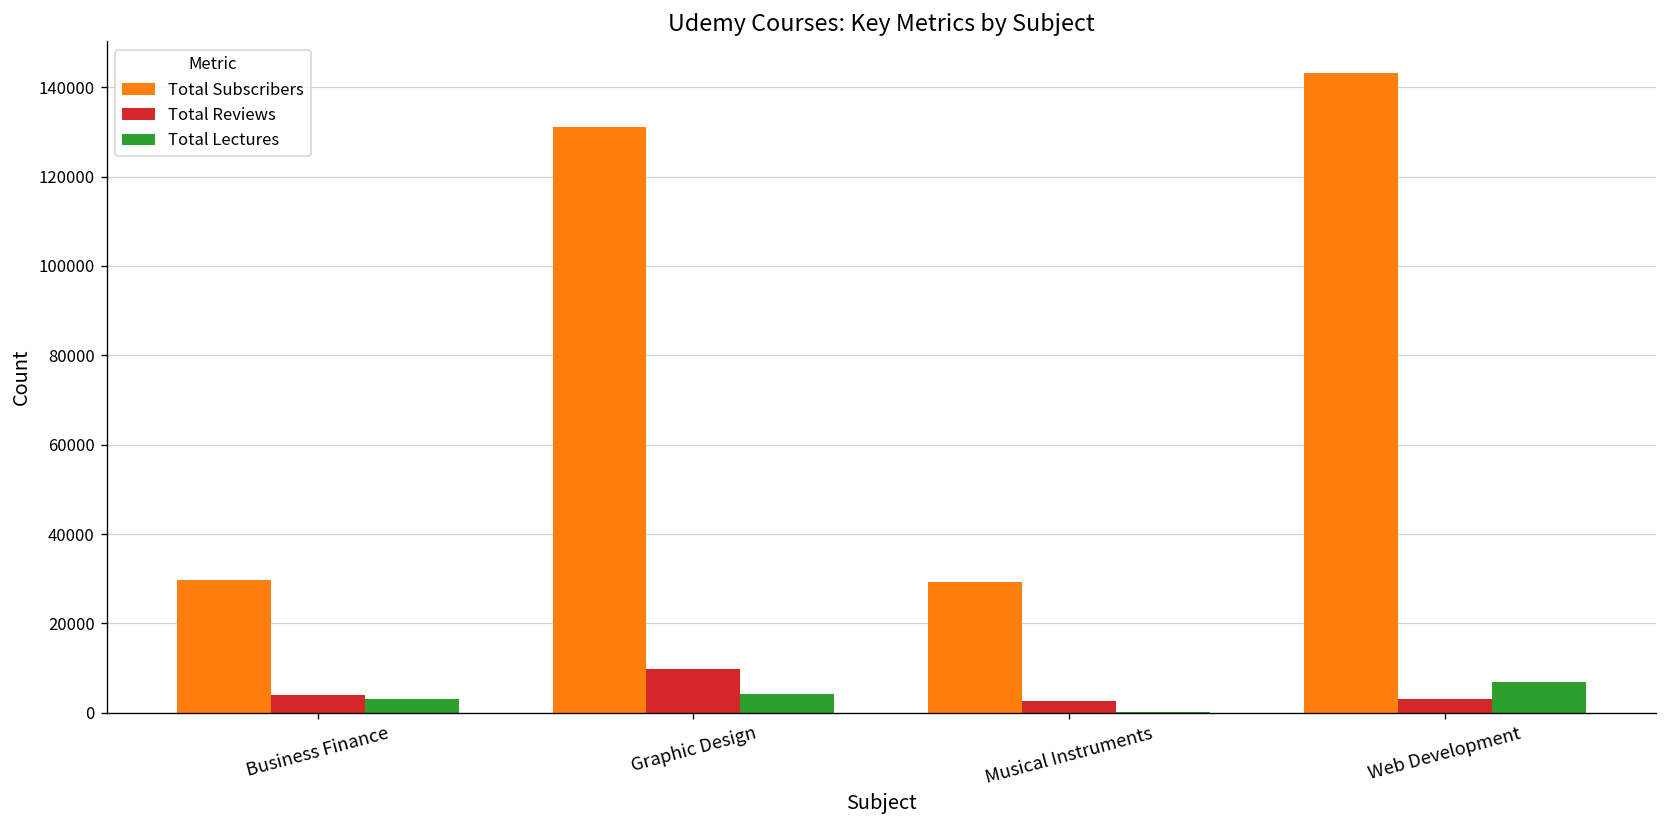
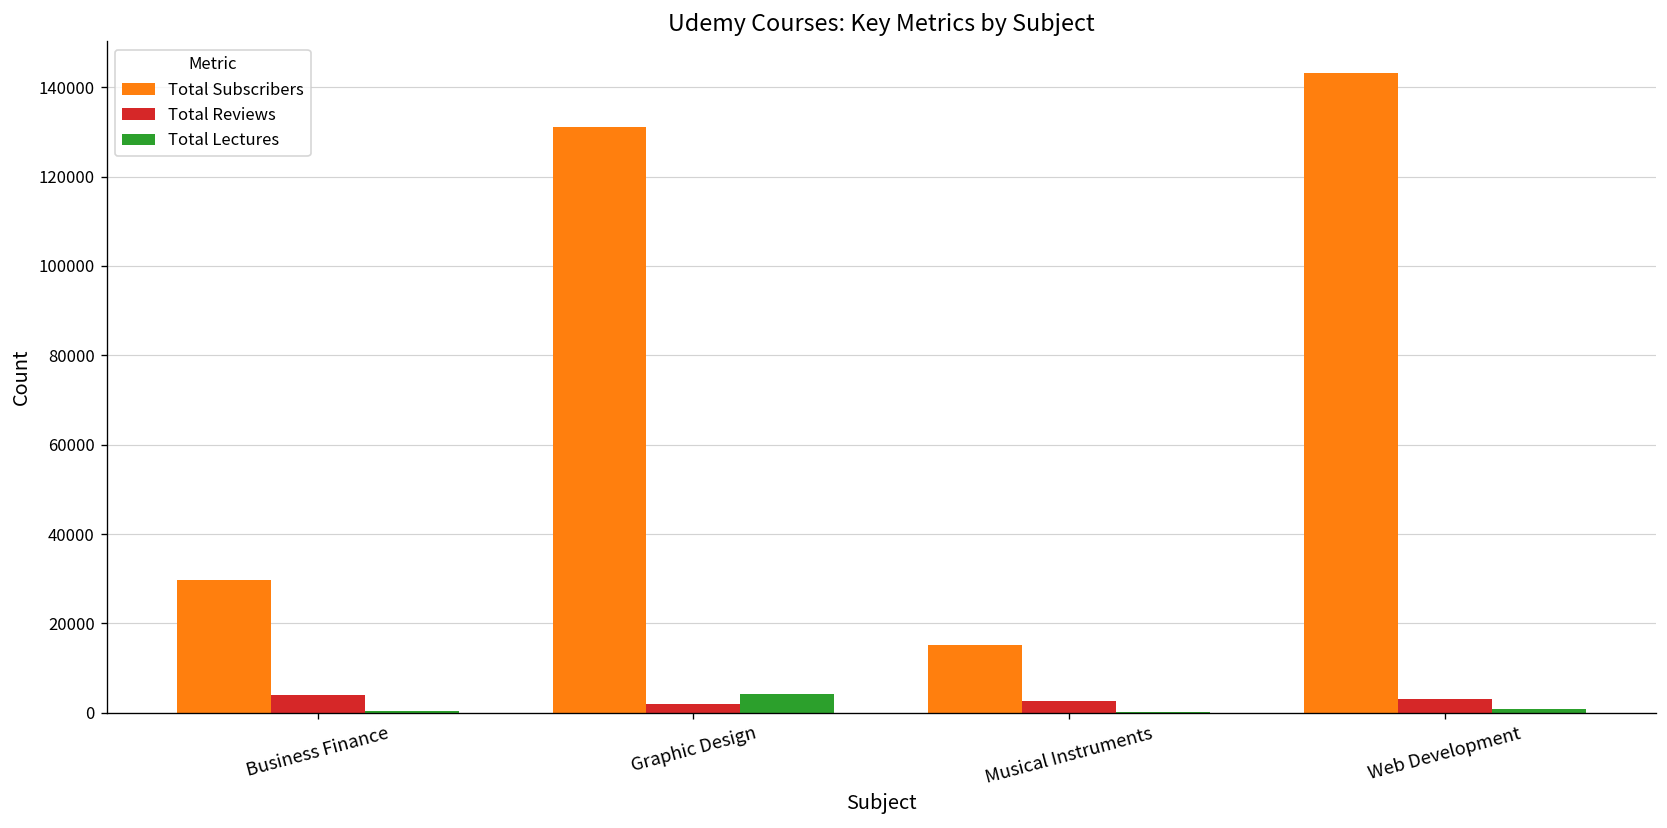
Total Lectures, Business Finance: 3000 -> 0
Total Reviews, Graphic Design: 10000 -> 2000
Total Subscribers, Musical Instruments: 29000 -> 15000
Total Lectures, Web Development: 7000 -> 1000
